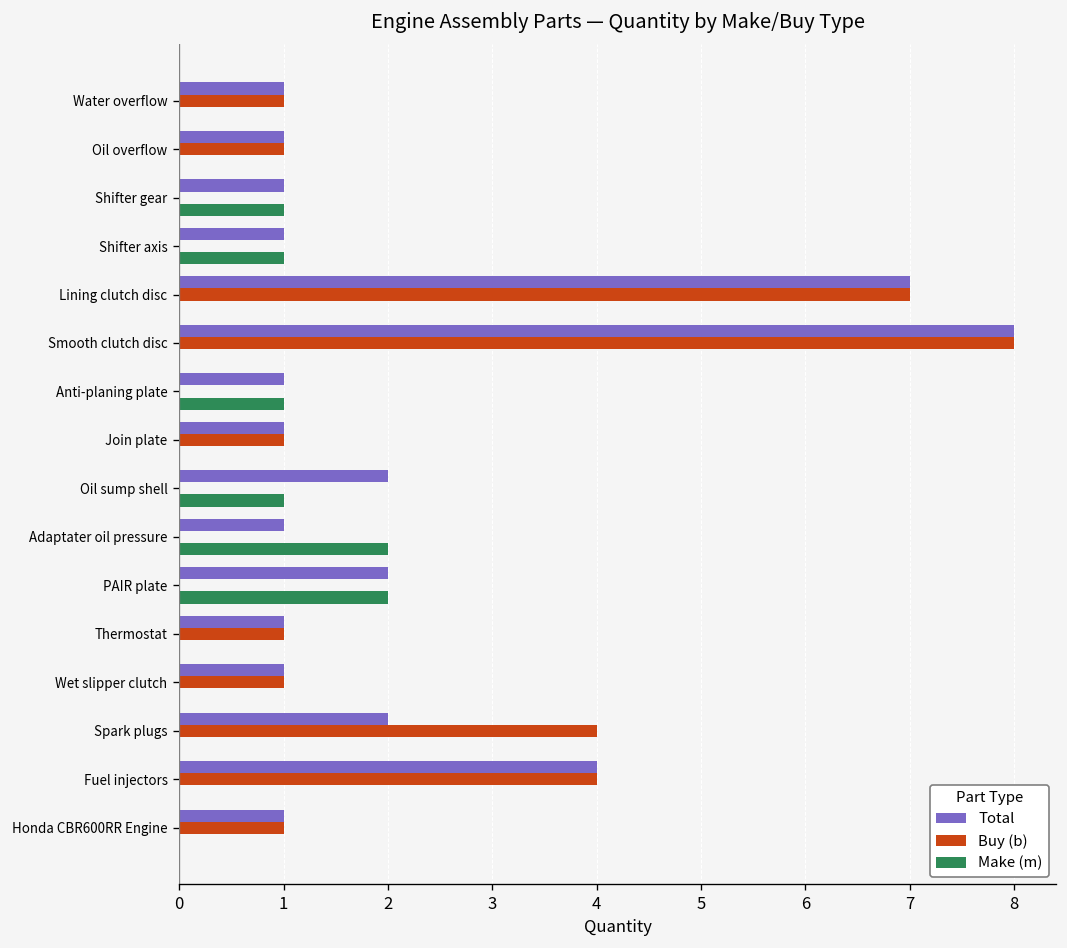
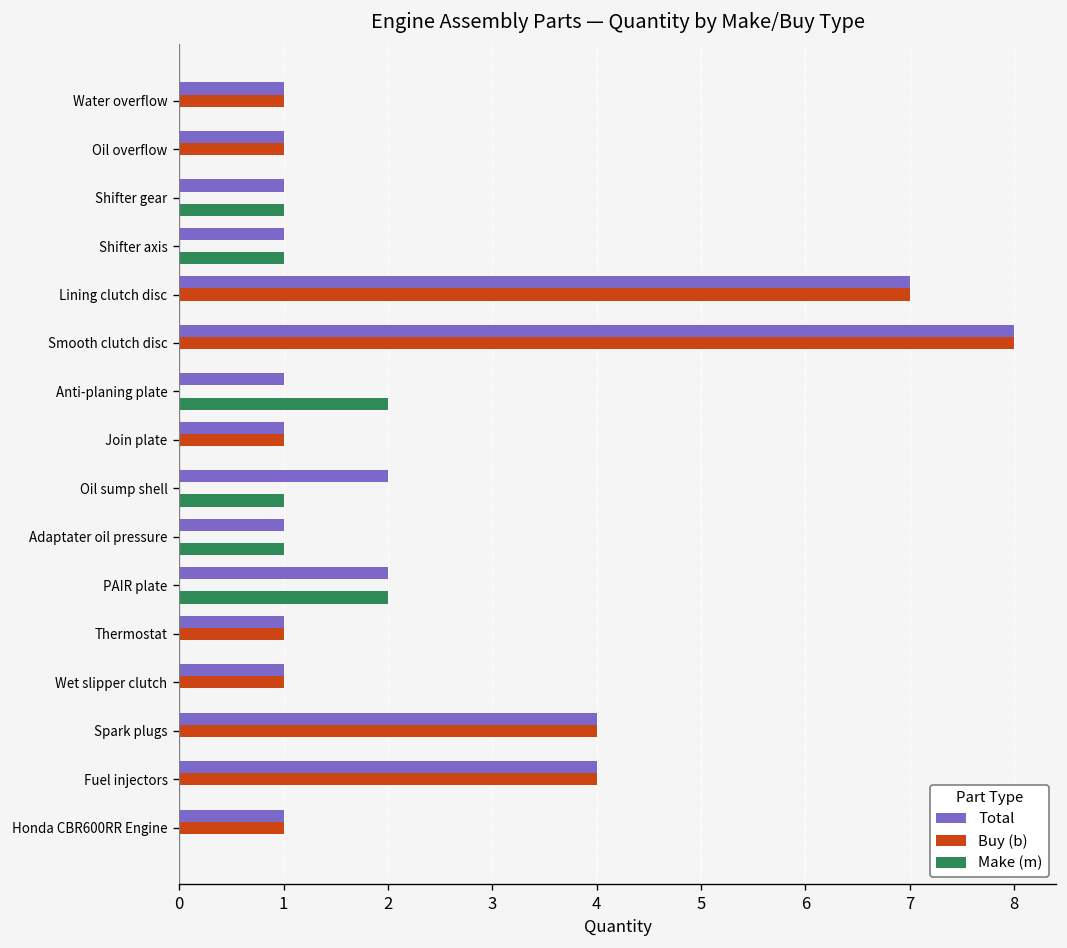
Make (m), Anti-planing plate: 1 -> 2
Make (m), Adaptater oil pressure: 2 -> 1
Total, Spark plugs: 2 -> 4
